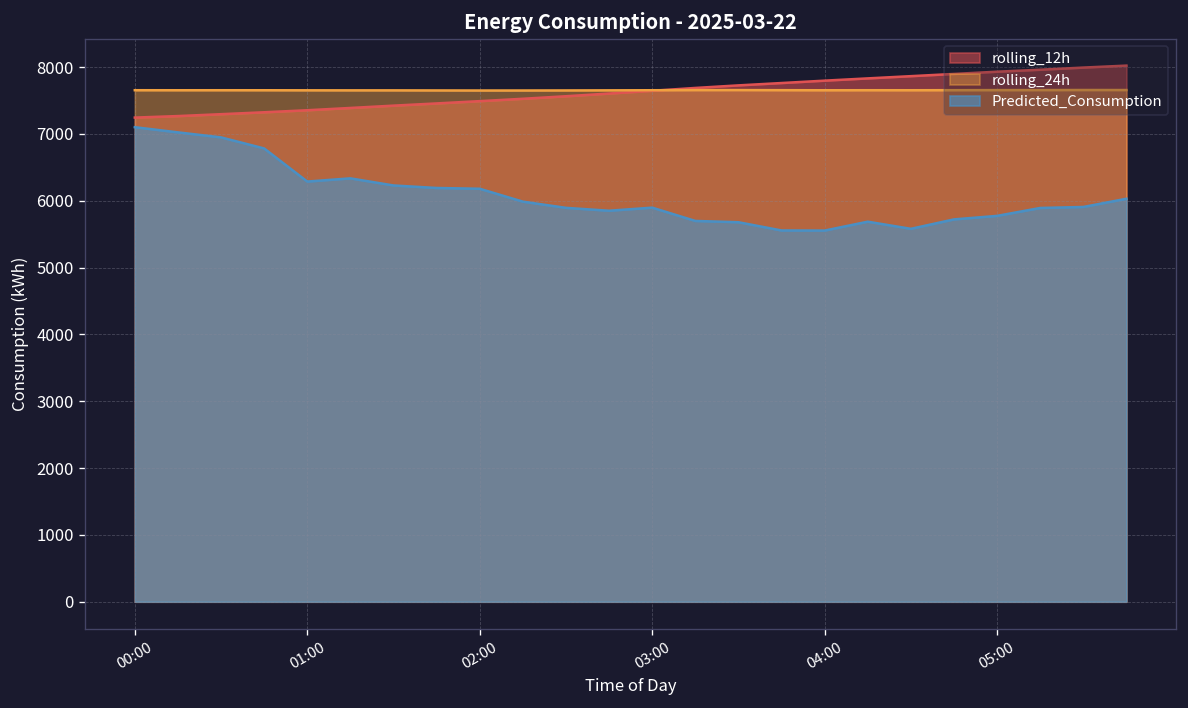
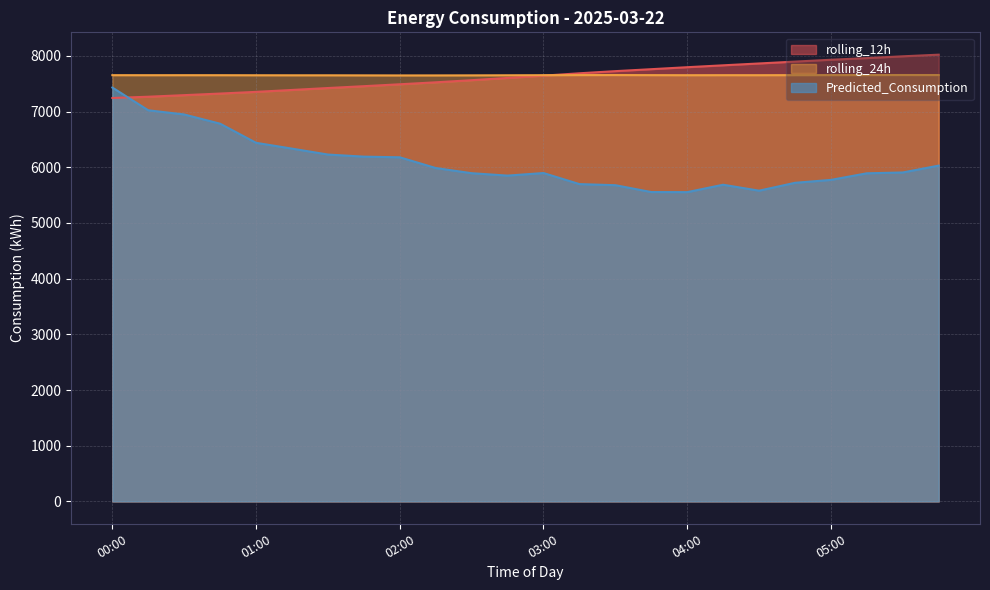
Predicted_Consumption, 00:00: 7100 -> 7400
Predicted_Consumption, 01:00: 6300 -> 6400
